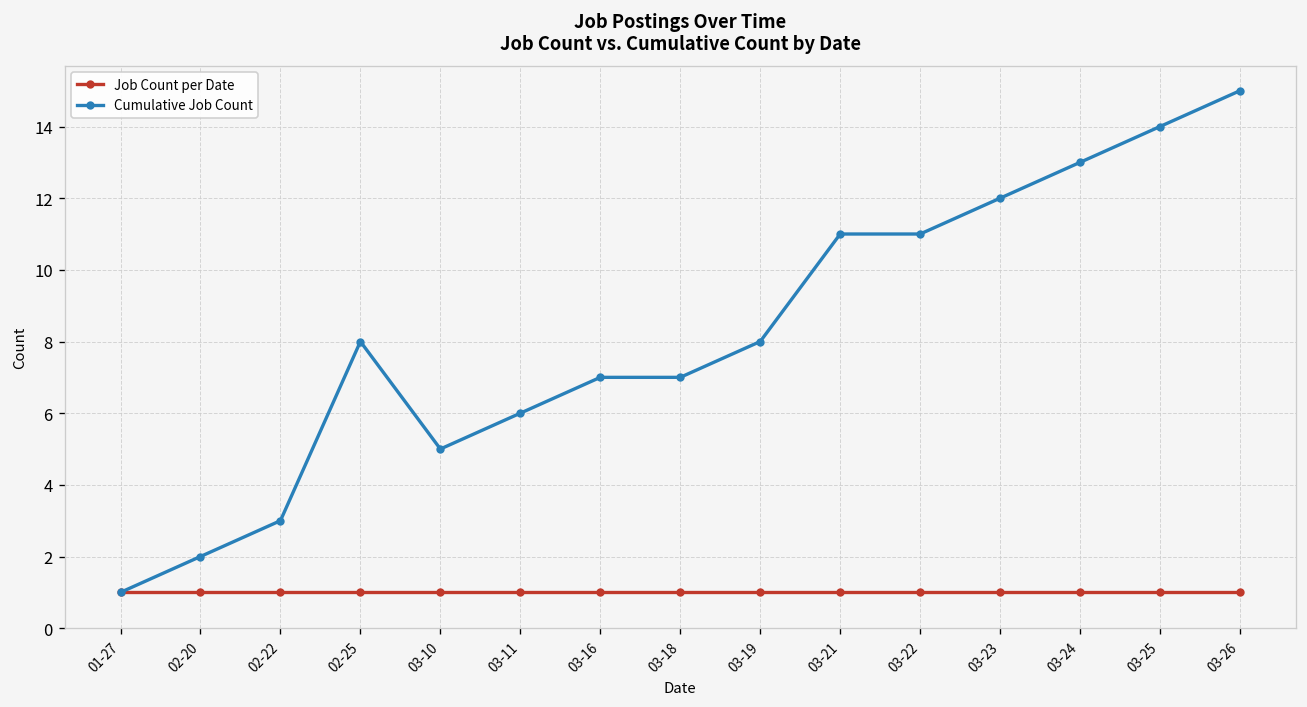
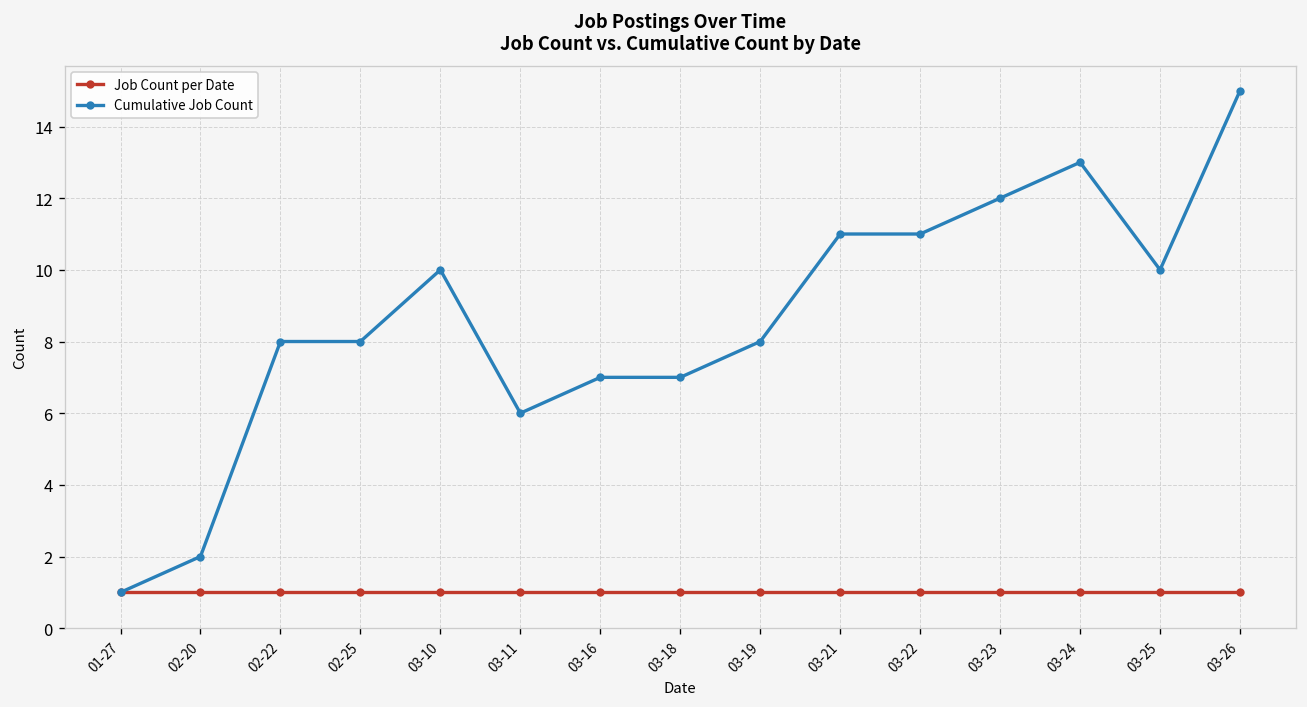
Cumulative Job Count, 02-22: 3 -> 8
Cumulative Job Count, 03-10: 5 -> 10
Cumulative Job Count, 03-25: 14 -> 10
